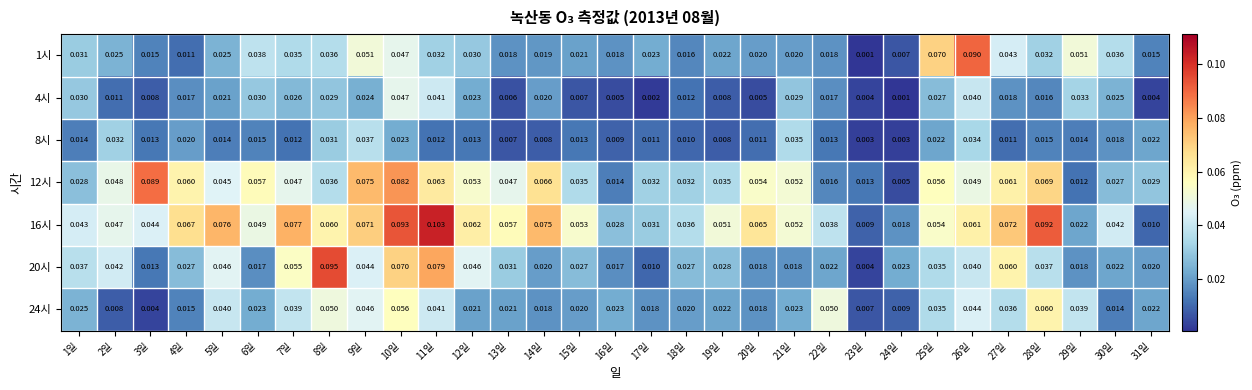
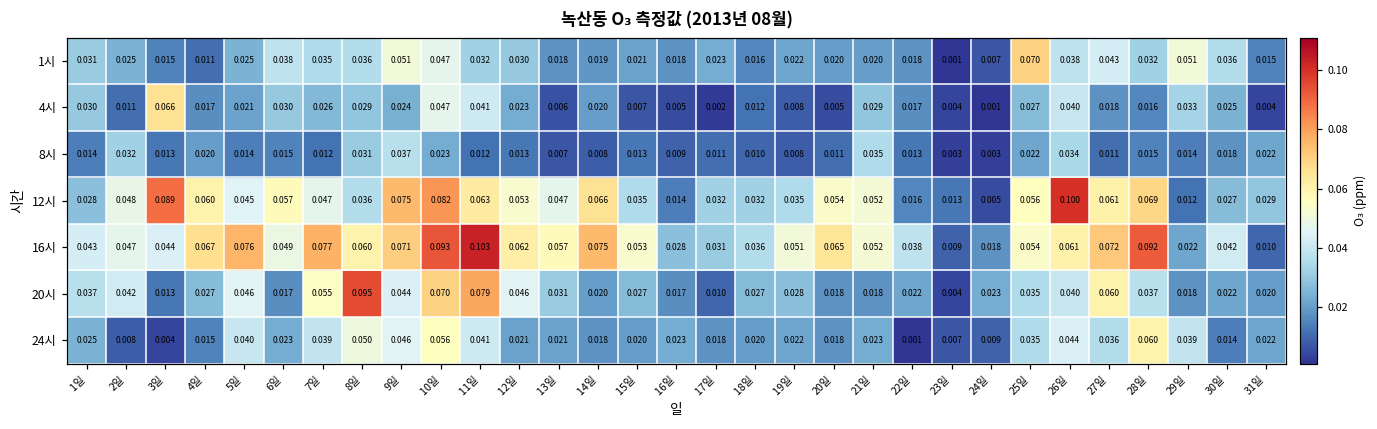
1시, 26일: 0.090 -> 0.038
4시, 3일: 0.008 -> 0.066
12시, 26일: 0.049 -> 0.100
24시, 22일: 0.050 -> 0.001
